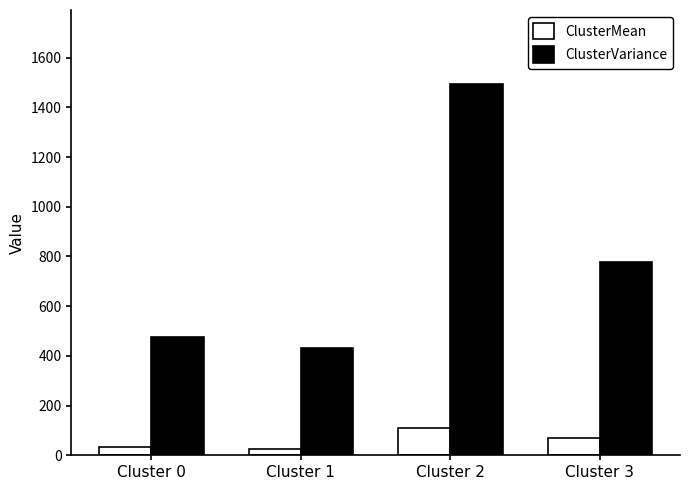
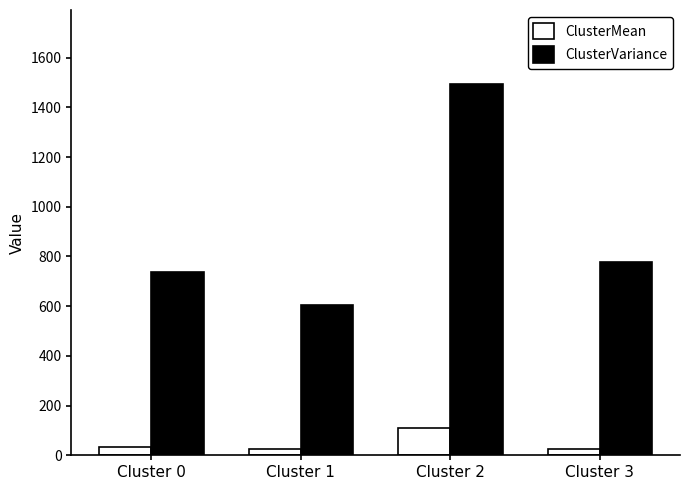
ClusterVariance, Cluster 0: 480 -> 740
ClusterVariance, Cluster 1: 430 -> 610
ClusterMean, Cluster 3: 70 -> 20
